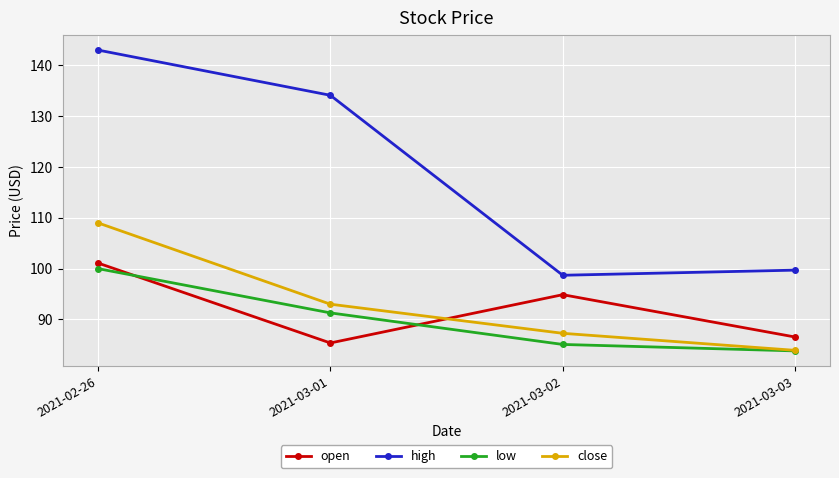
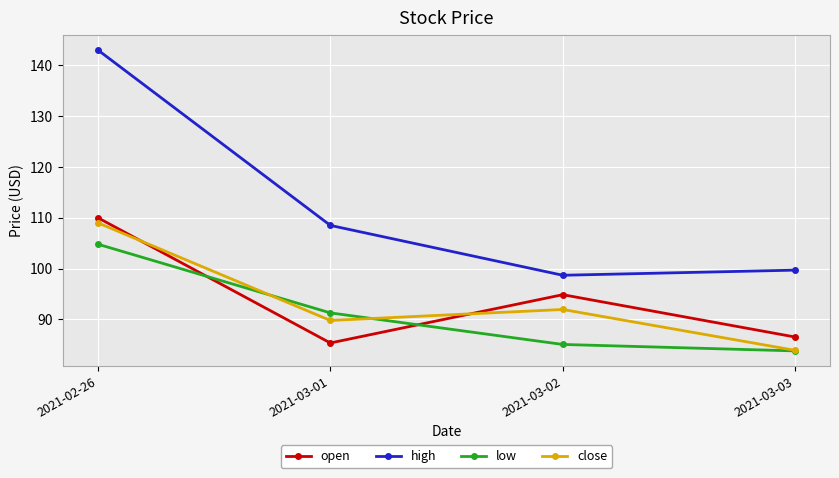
open, 2021-02-26: 101 -> 110
low, 2021-02-26: 100 -> 105
high, 2021-03-01: 134 -> 109
close, 2021-03-01: 93 -> 90
close, 2021-03-02: 87 -> 92
